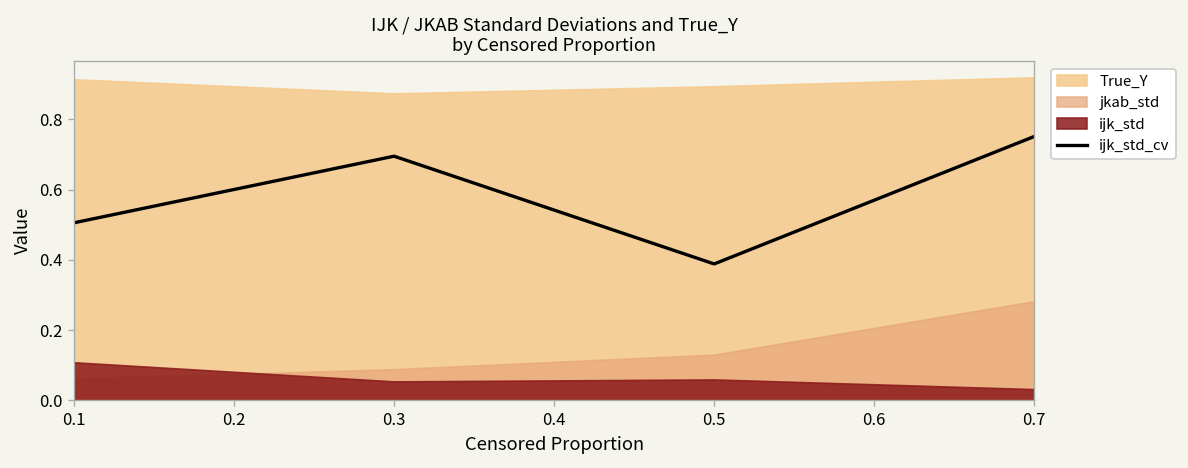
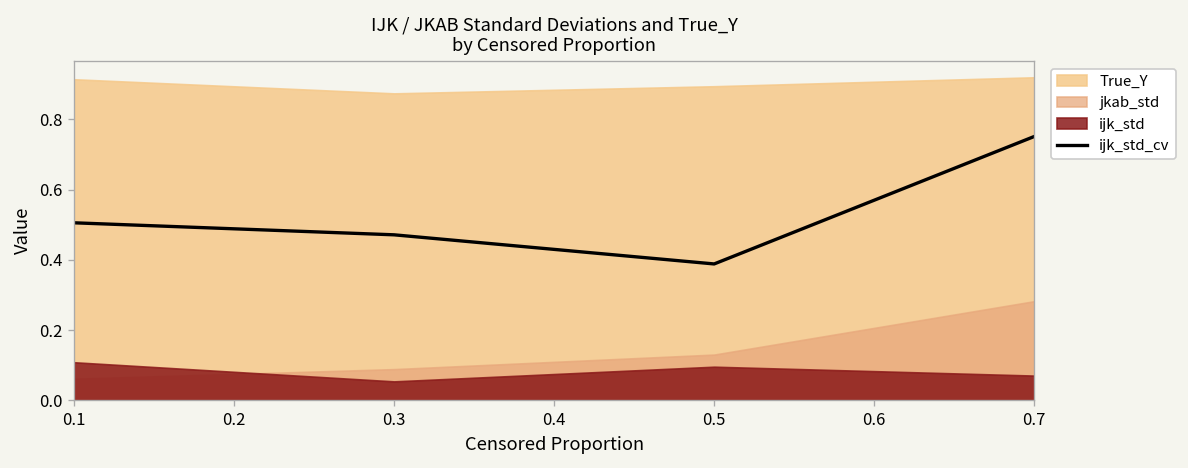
ijk_std_cv, 0.3: 0.70 -> 0.47
ijk_std, 0.5: 0.06 -> 0.10
ijk_std, 0.7: 0.03 -> 0.07
